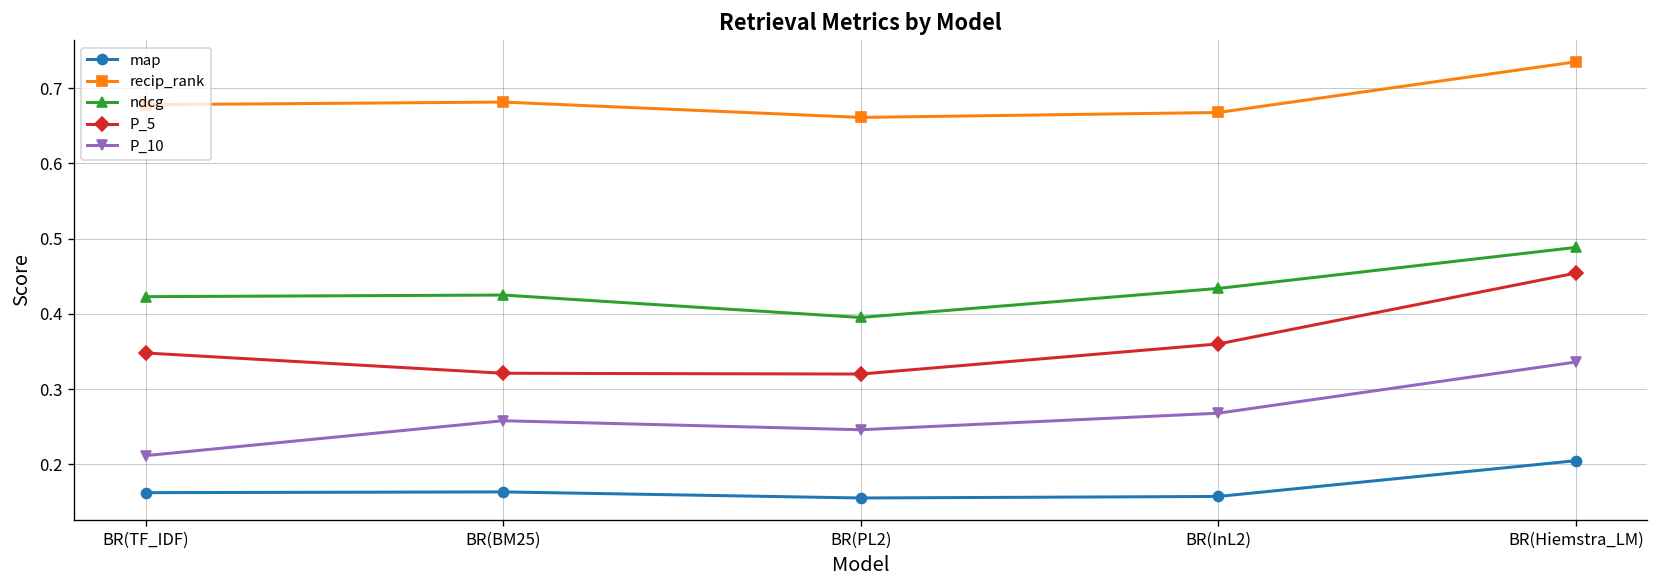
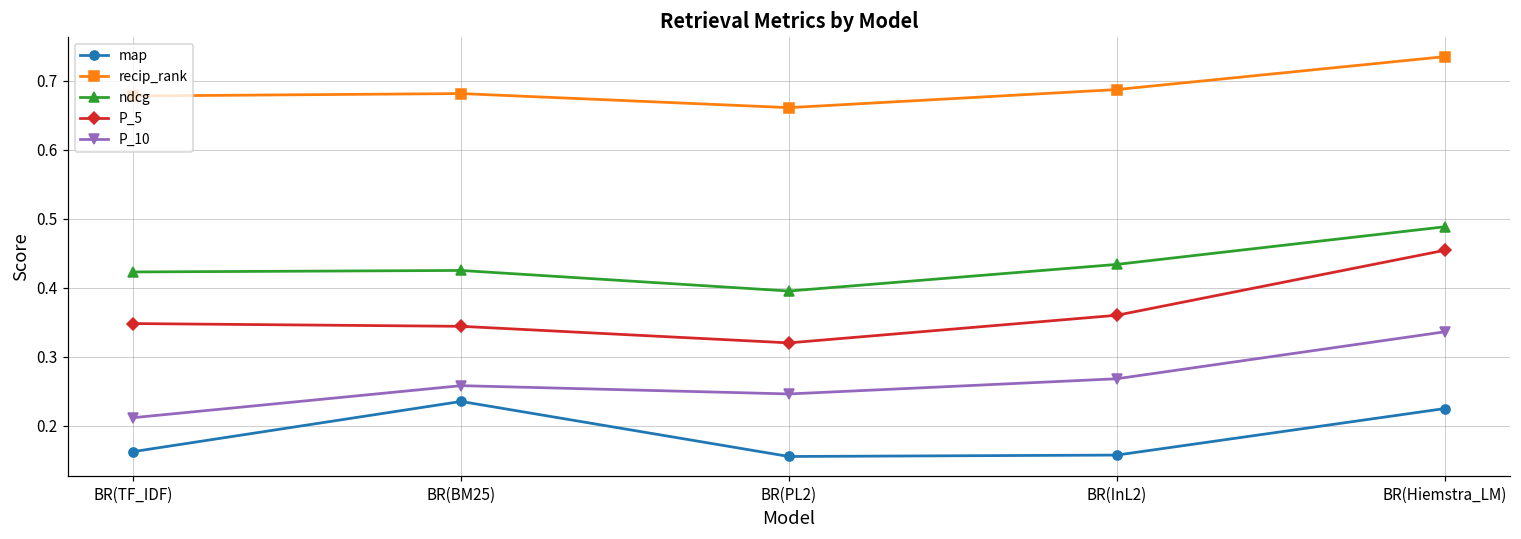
map, BR(BM25): 0.16 -> 0.24
P_5, BR(BM25): 0.32 -> 0.34
recip_rank, BR(InL2): 0.67 -> 0.69
map, BR(Hiemstra_LM): 0.20 -> 0.22
